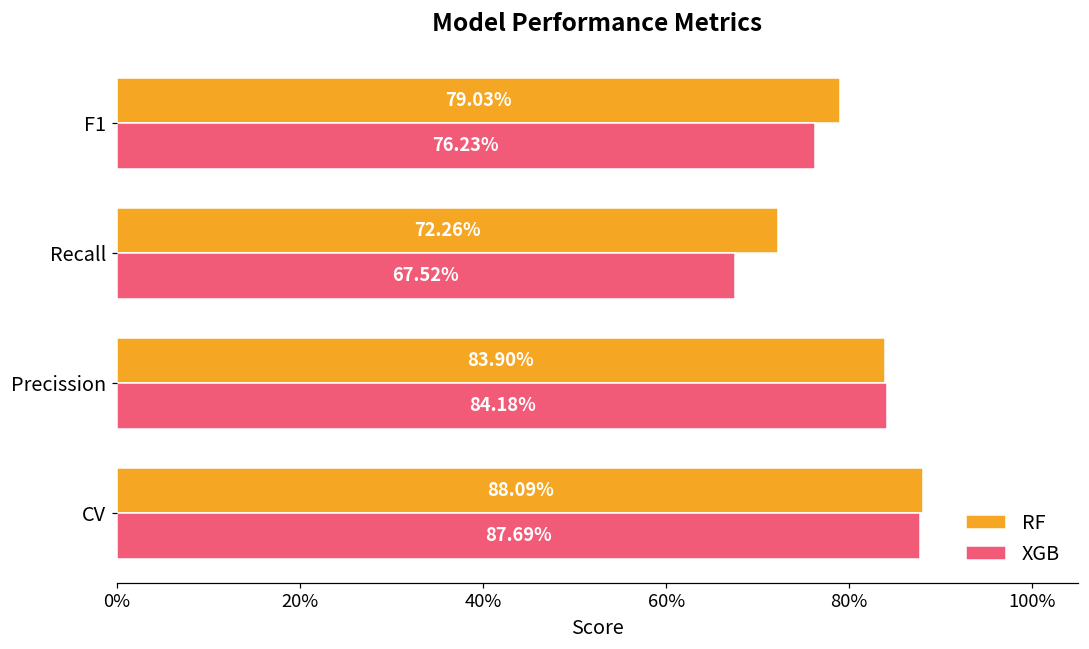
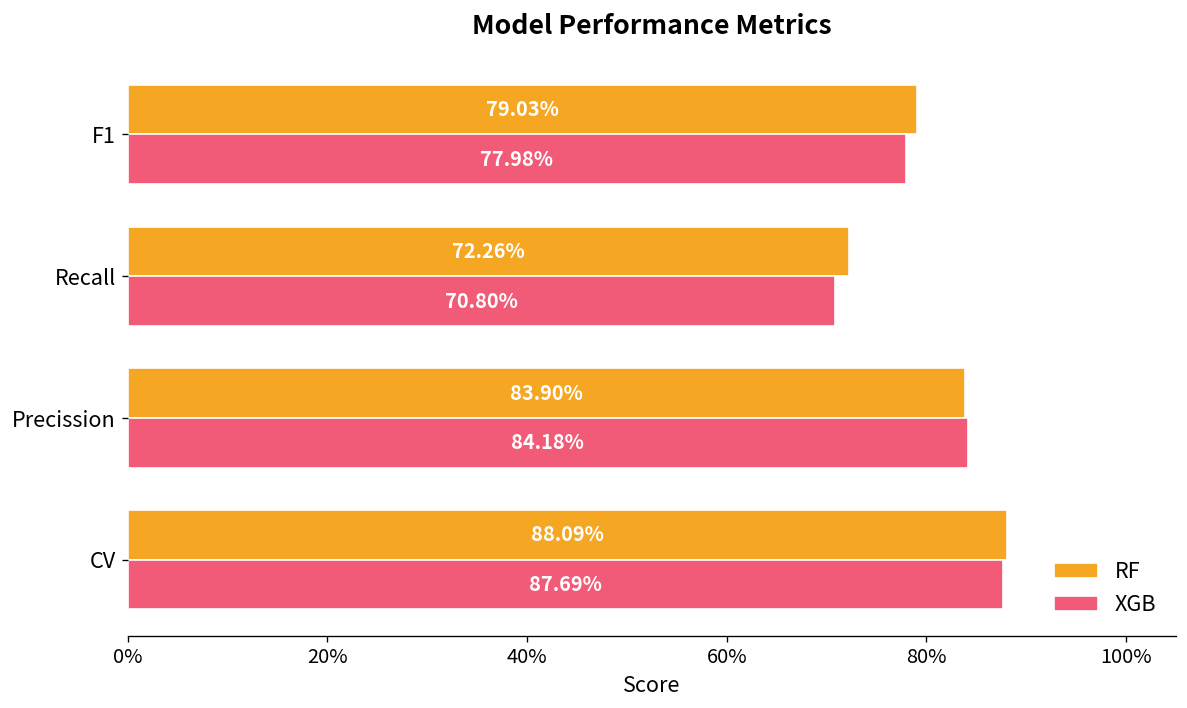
XGB, F1: 76.23% -> 77.98%
XGB, Recall: 67.52% -> 70.80%
